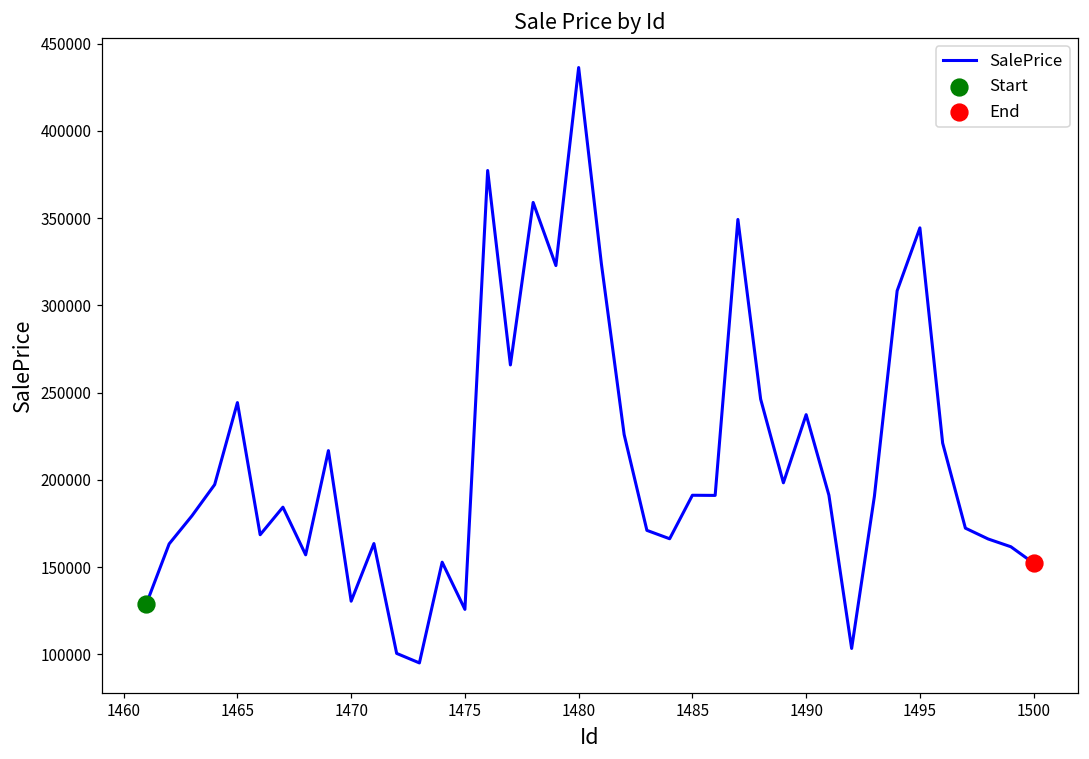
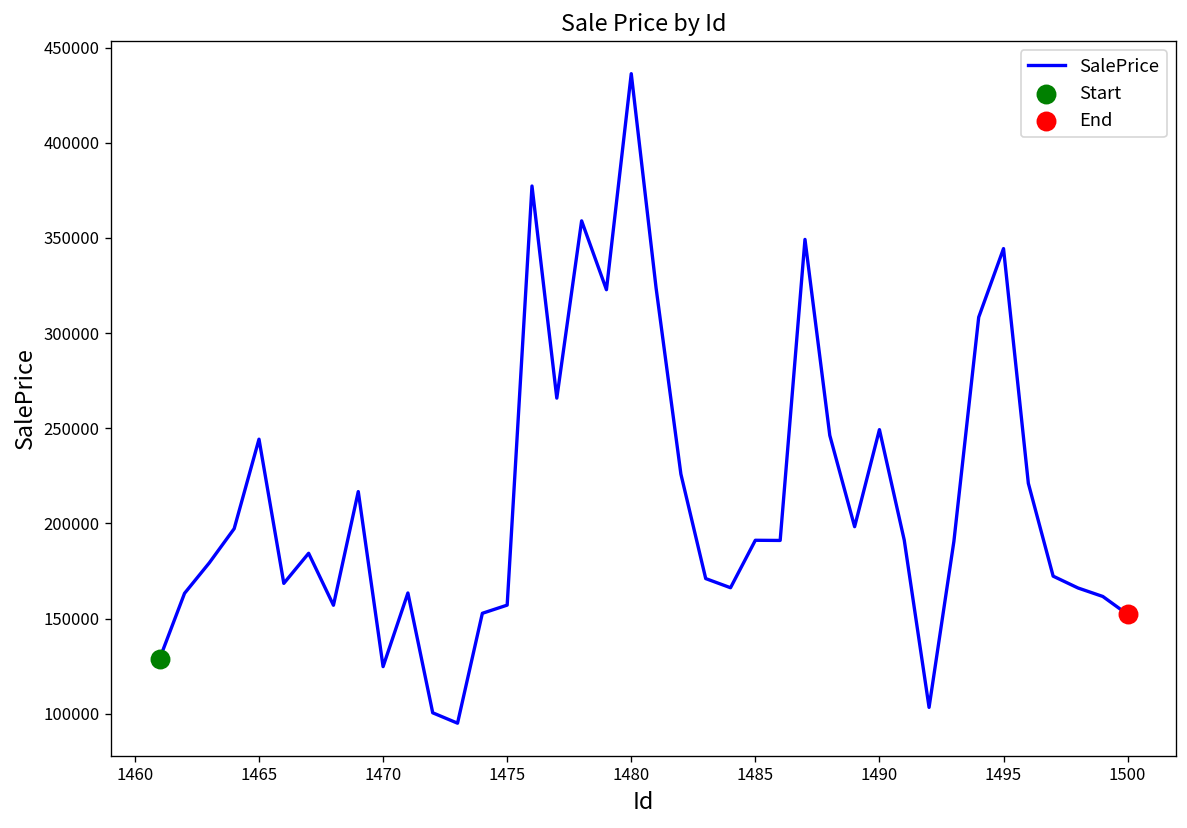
SalePrice, 1470: 130000 -> 125000
SalePrice, 1475: 126000 -> 157000
SalePrice, 1490: 237000 -> 249000
